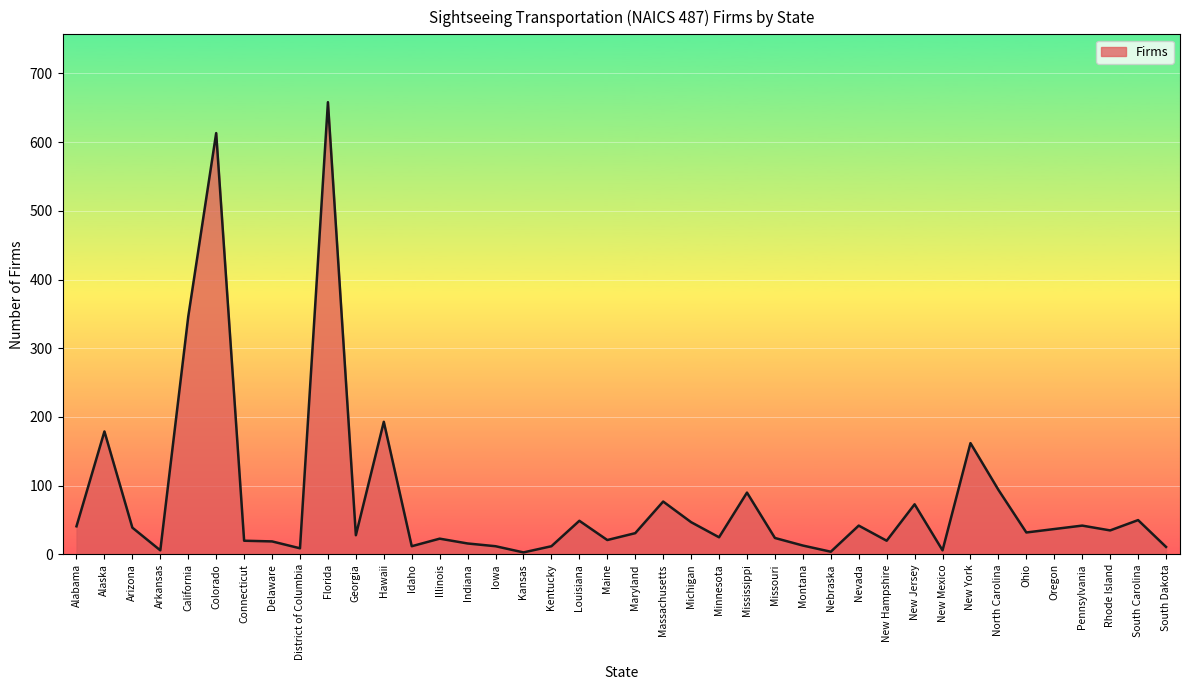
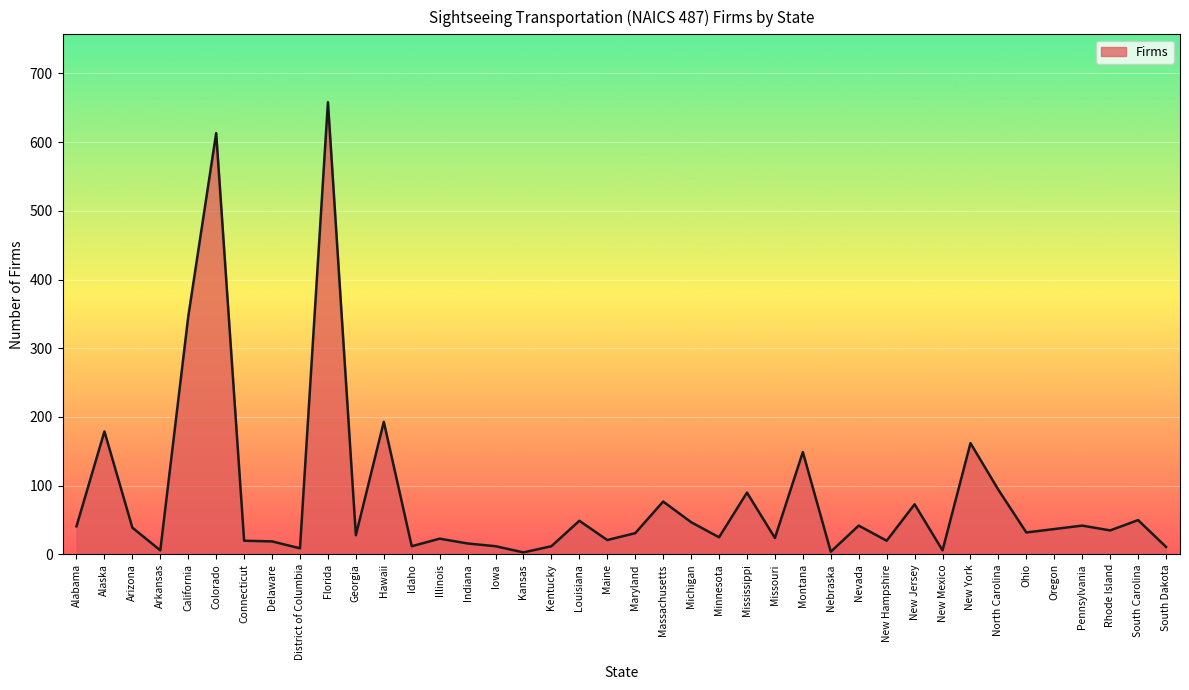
Montana: 10 -> 150
